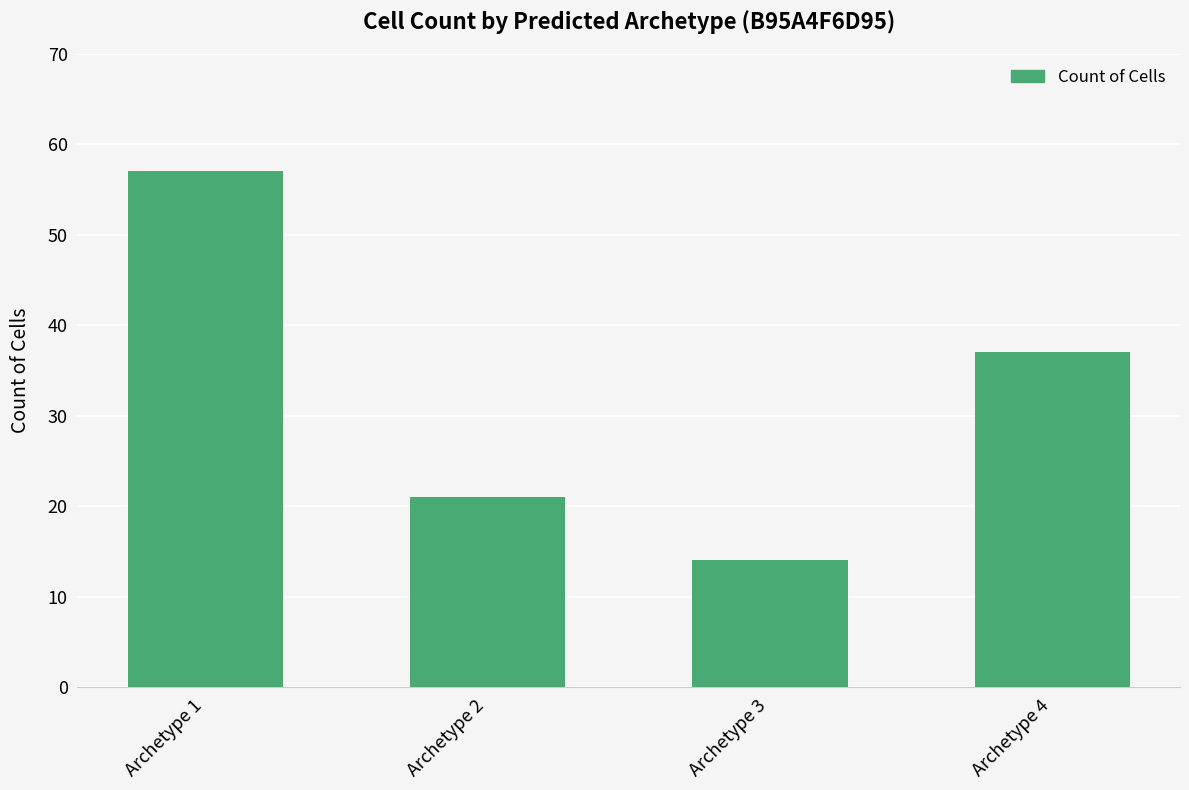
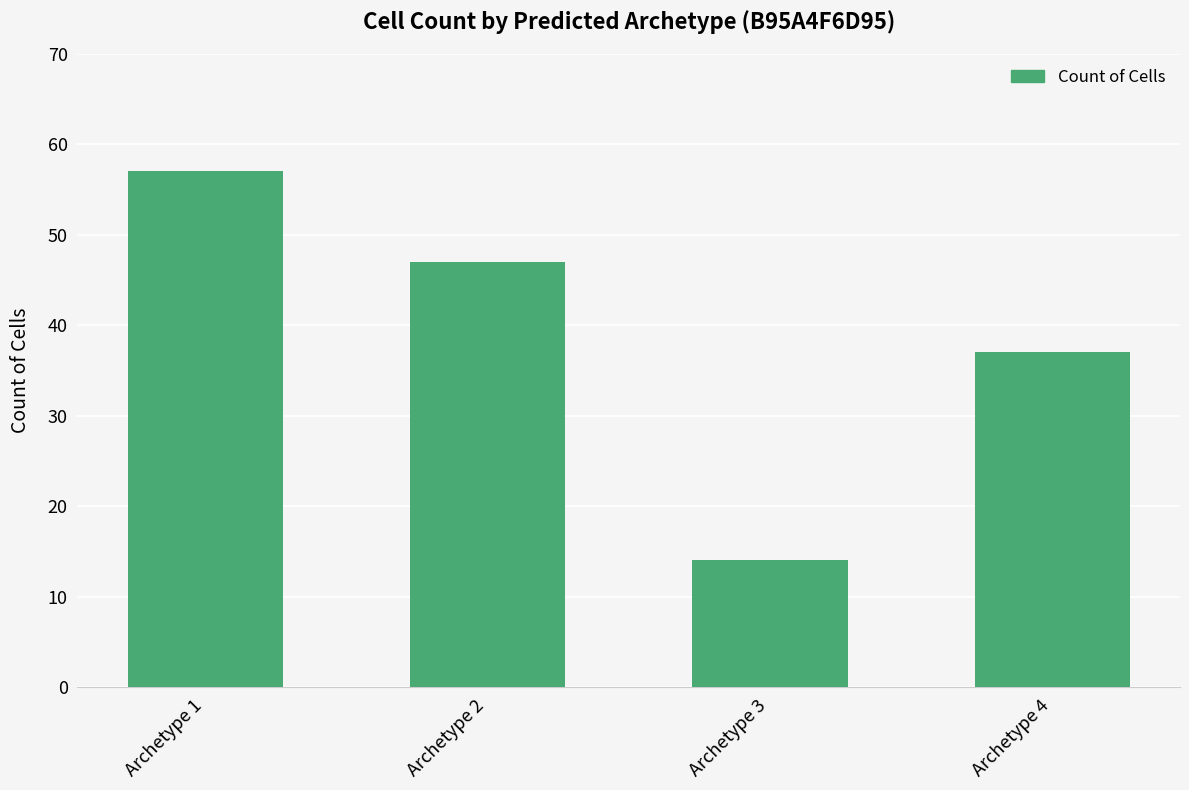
Archetype 2: 21 -> 47
